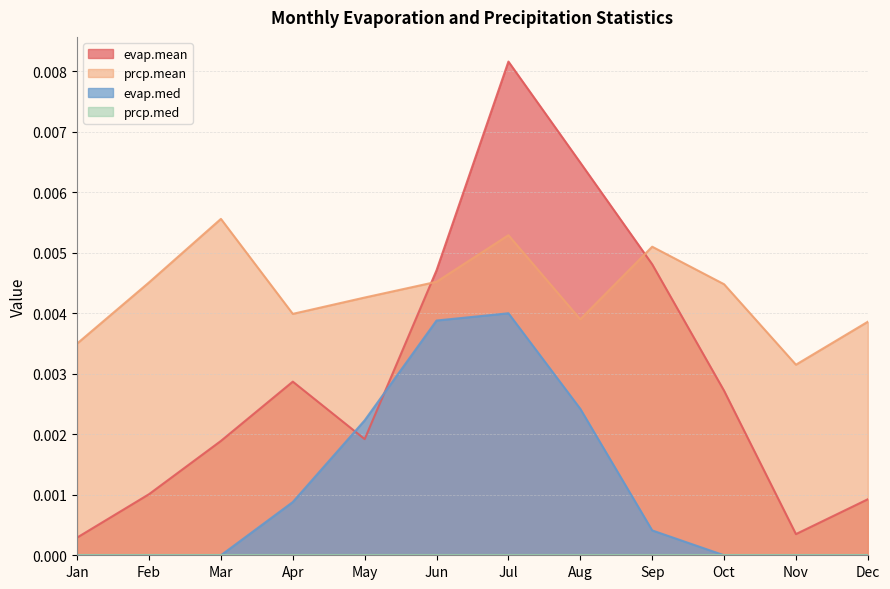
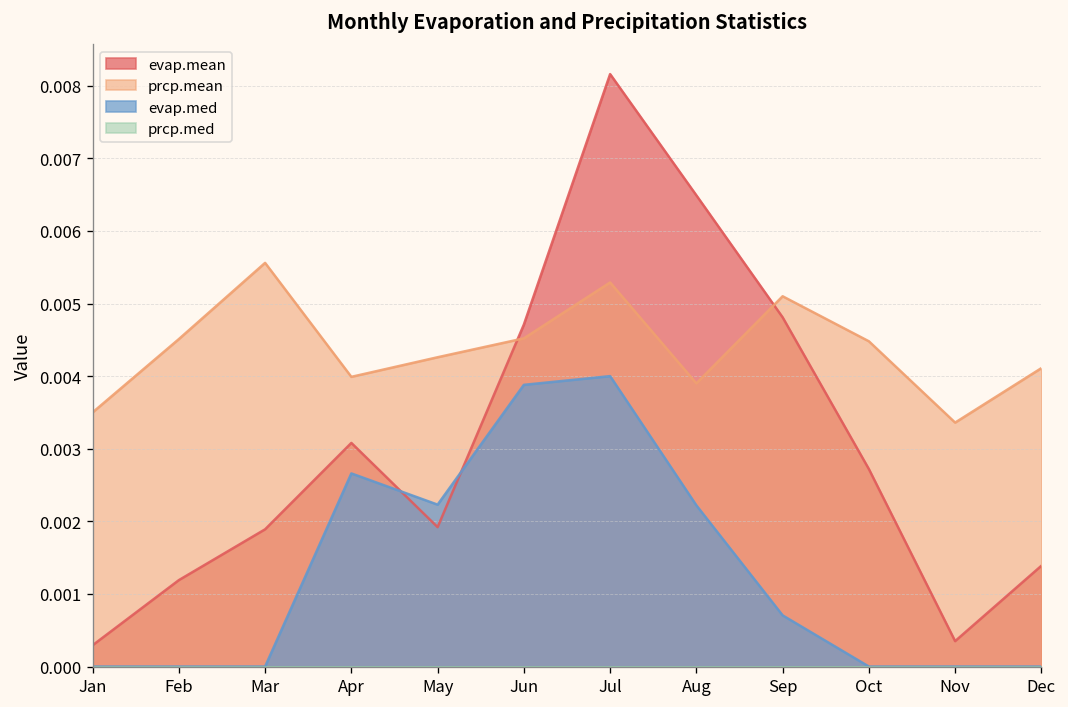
evap.mean, Feb: 0.0010 -> 0.0012
evap.mean, Apr: 0.0029 -> 0.0031
evap.med, Apr: 0.0009 -> 0.0027
evap.med, Aug: 0.0024 -> 0.0022
evap.med, Sep: 0.0004 -> 0.0007
prcp.mean, Nov: 0.0032 -> 0.0034
evap.mean, Dec: 0.0009 -> 0.0014
prcp.mean, Dec: 0.0039 -> 0.0041
